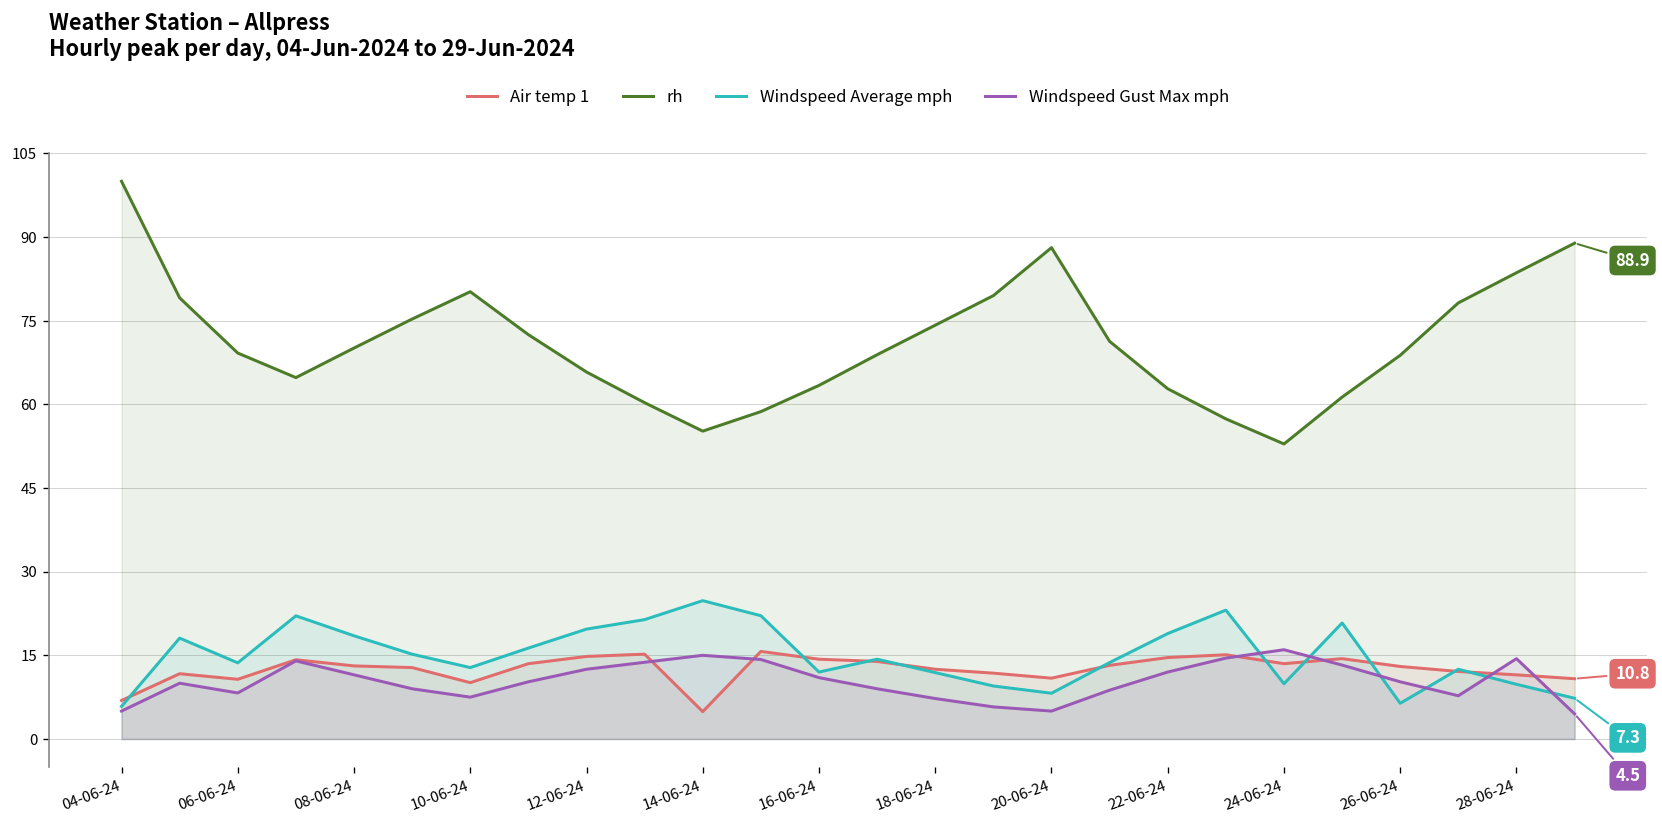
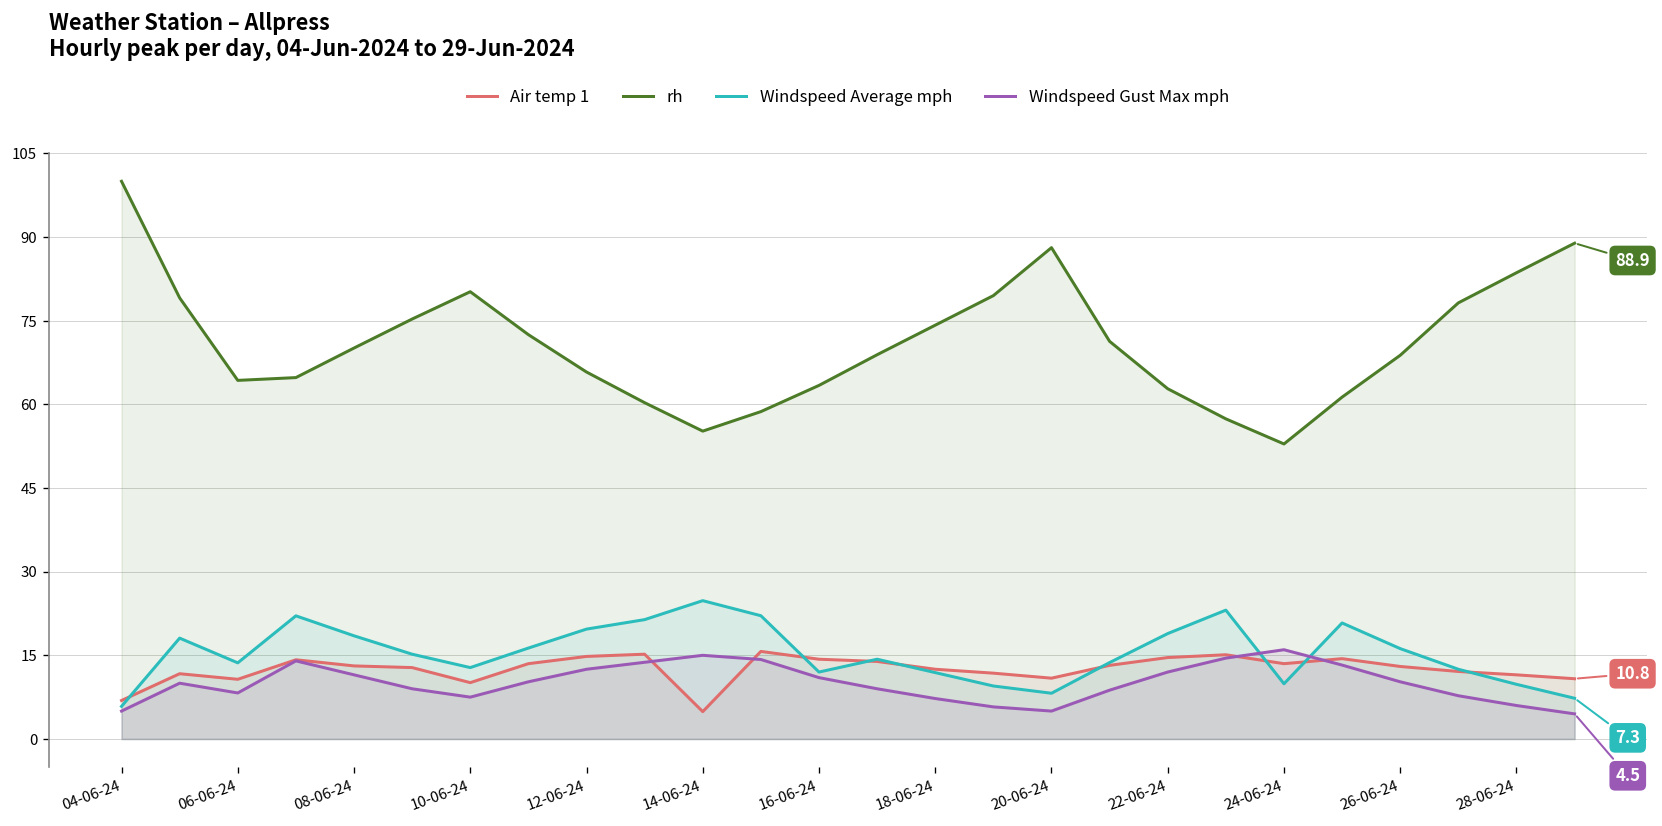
rh, 06-06-24: 69 -> 64
Windspeed Average mph, 26-06-24: 6 -> 16
Windspeed Gust Max mph, 28-06-24: 14 -> 6
